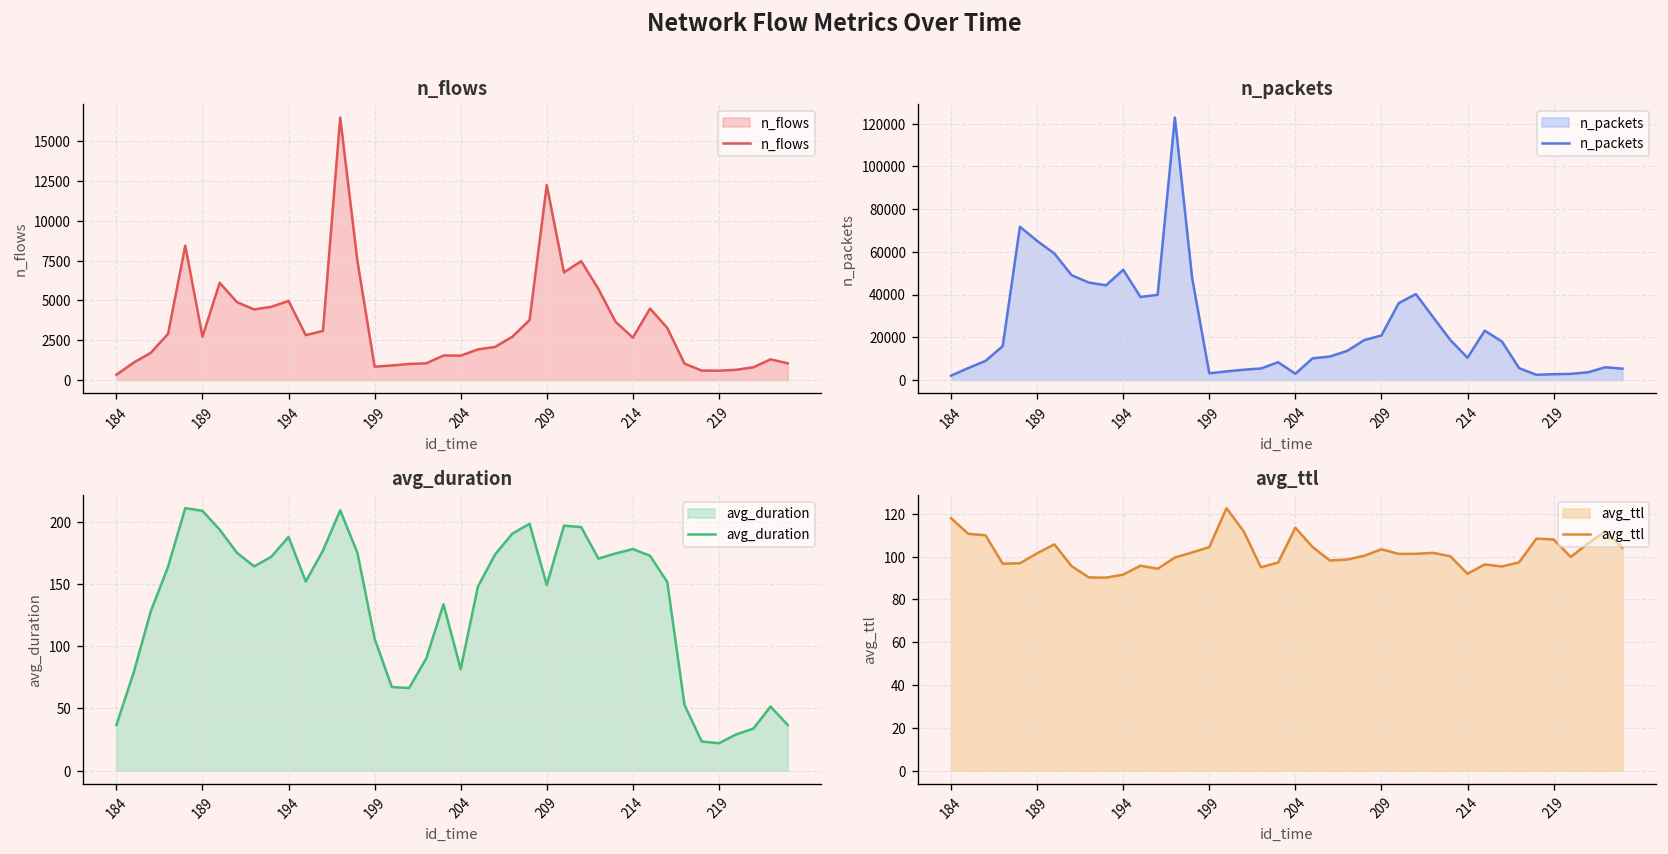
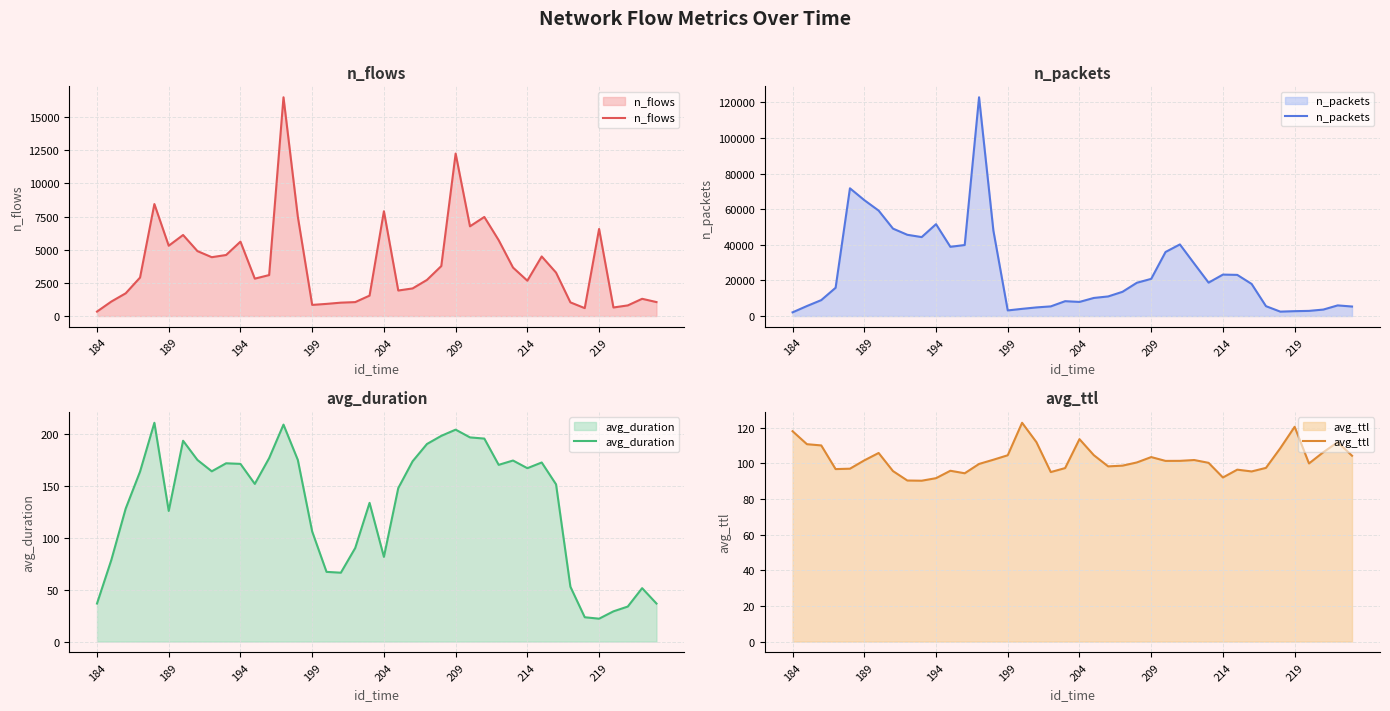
n_flows, 189: 2700 -> 5300
n_flows, 194: 5000 -> 5600
n_flows, 204: 1500 -> 7900
n_flows, 219: 600 -> 6600
n_packets, 204: 3000 -> 8000
n_packets, 214: 10000 -> 23000
avg_duration, 189: 209 -> 126
avg_duration, 194: 188 -> 171
avg_duration, 209: 149 -> 204
avg_duration, 214: 178 -> 167
avg_ttl, 219: 108 -> 120
